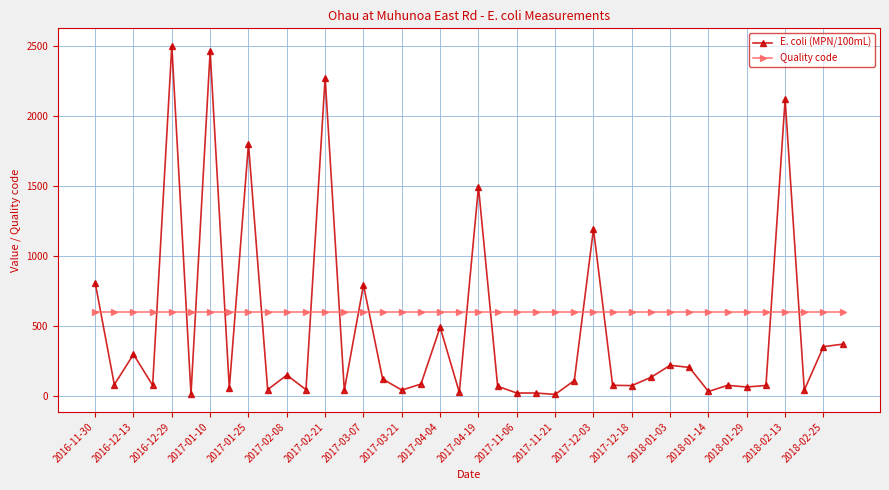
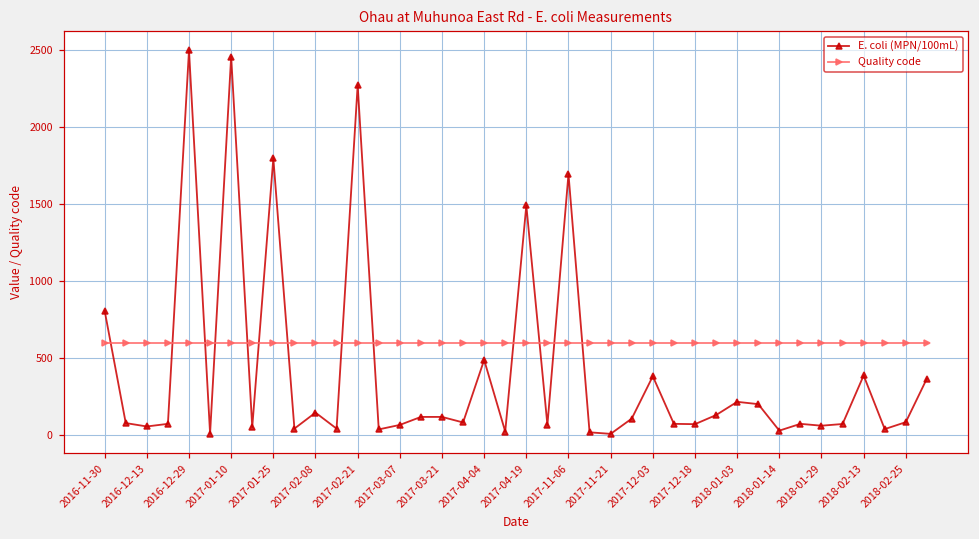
E. coli (MPN/100mL), 2016-12-13: 300 -> 60
E. coli (MPN/100mL), 2017-03-07: 790 -> 70
E. coli (MPN/100mL), 2017-03-21: 40 -> 120
E. coli (MPN/100mL), 2017-11-06: 20 -> 1700
E. coli (MPN/100mL), 2017-12-03: 1190 -> 380
E. coli (MPN/100mL), 2018-02-13: 2120 -> 390
E. coli (MPN/100mL), 2018-02-25: 350 -> 90
